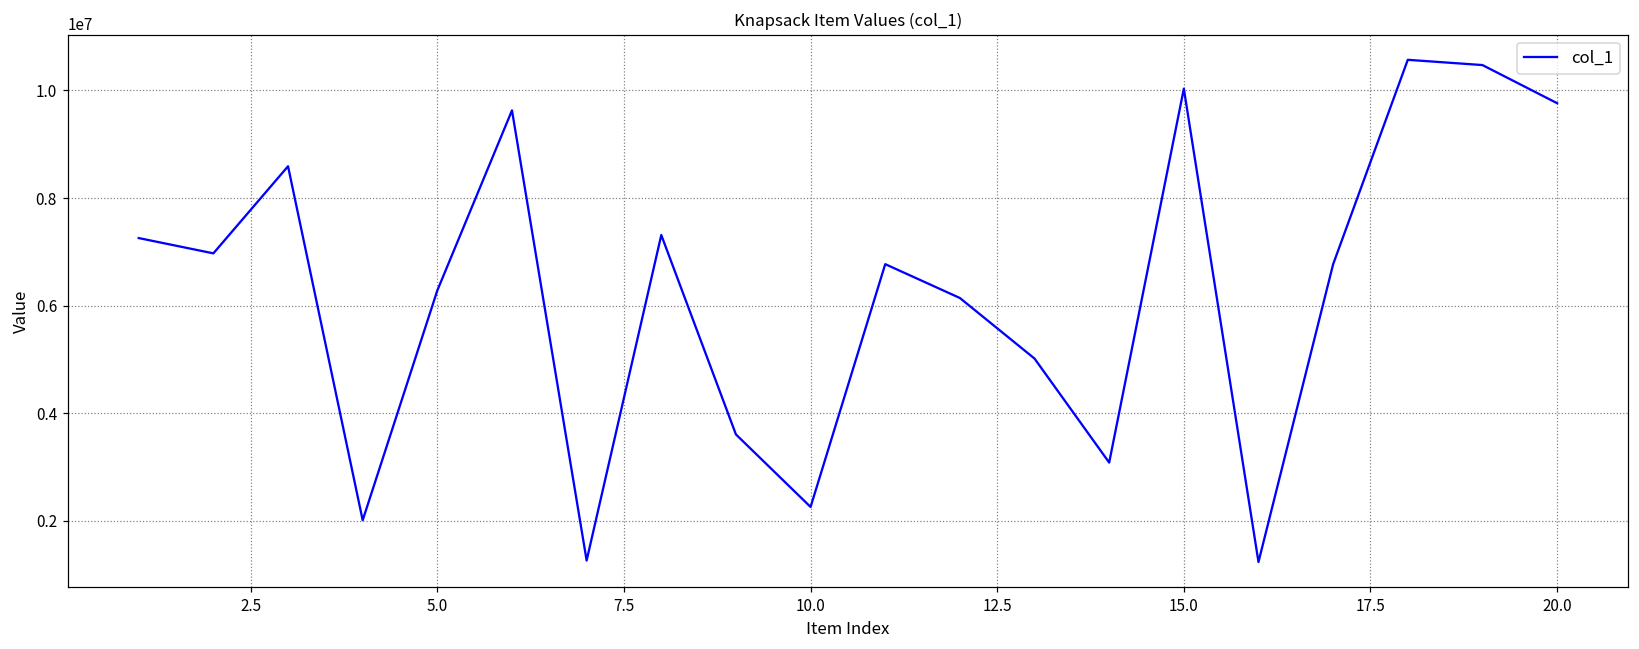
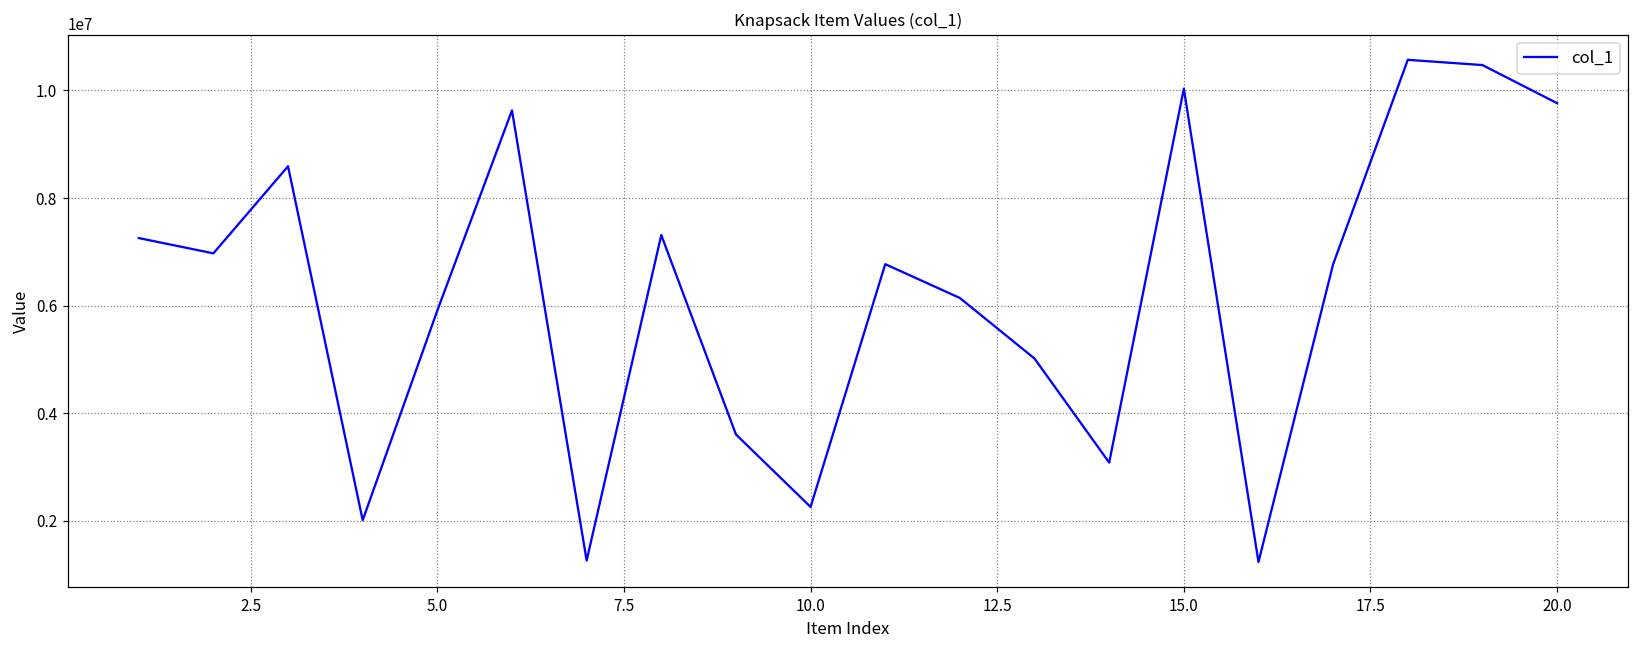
5.0: 6300000 -> 5900000
